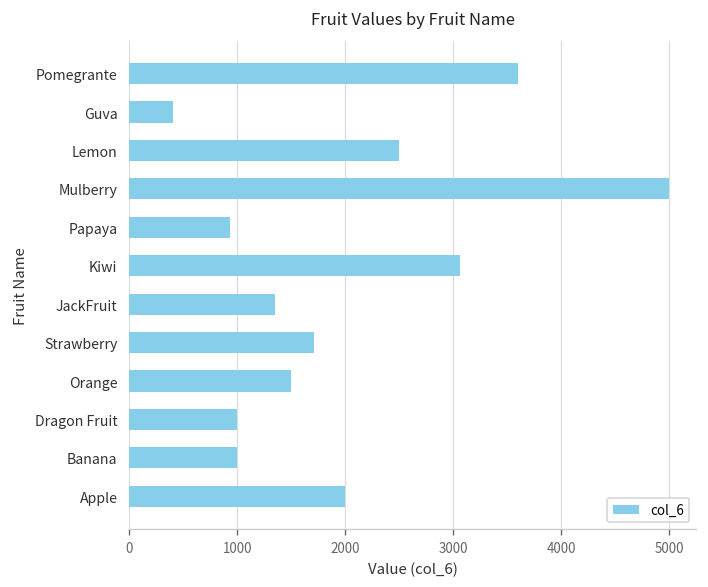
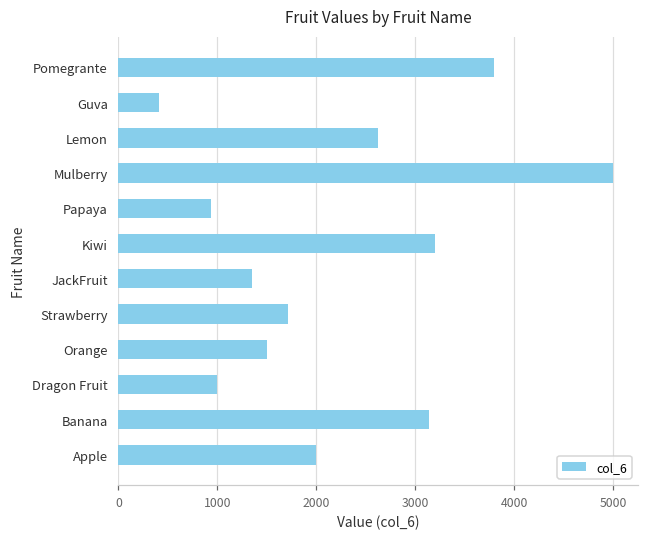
Pomegrante: 3600 -> 3800
Lemon: 2500 -> 2600
Kiwi: 3100 -> 3200
Banana: 1000 -> 3100
